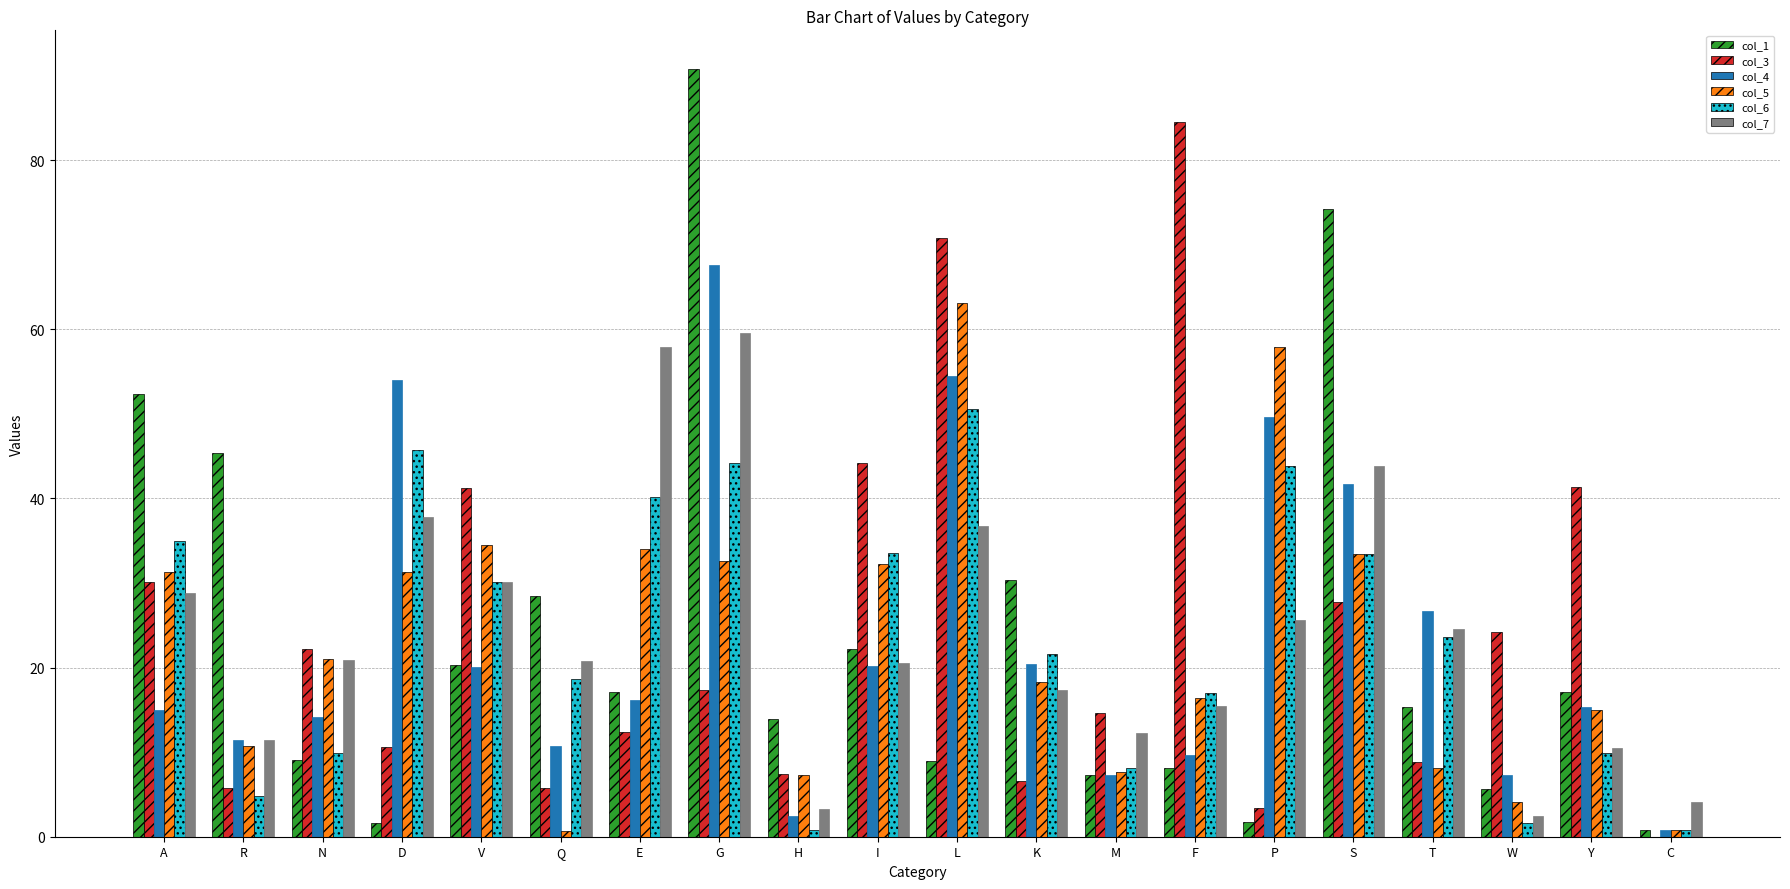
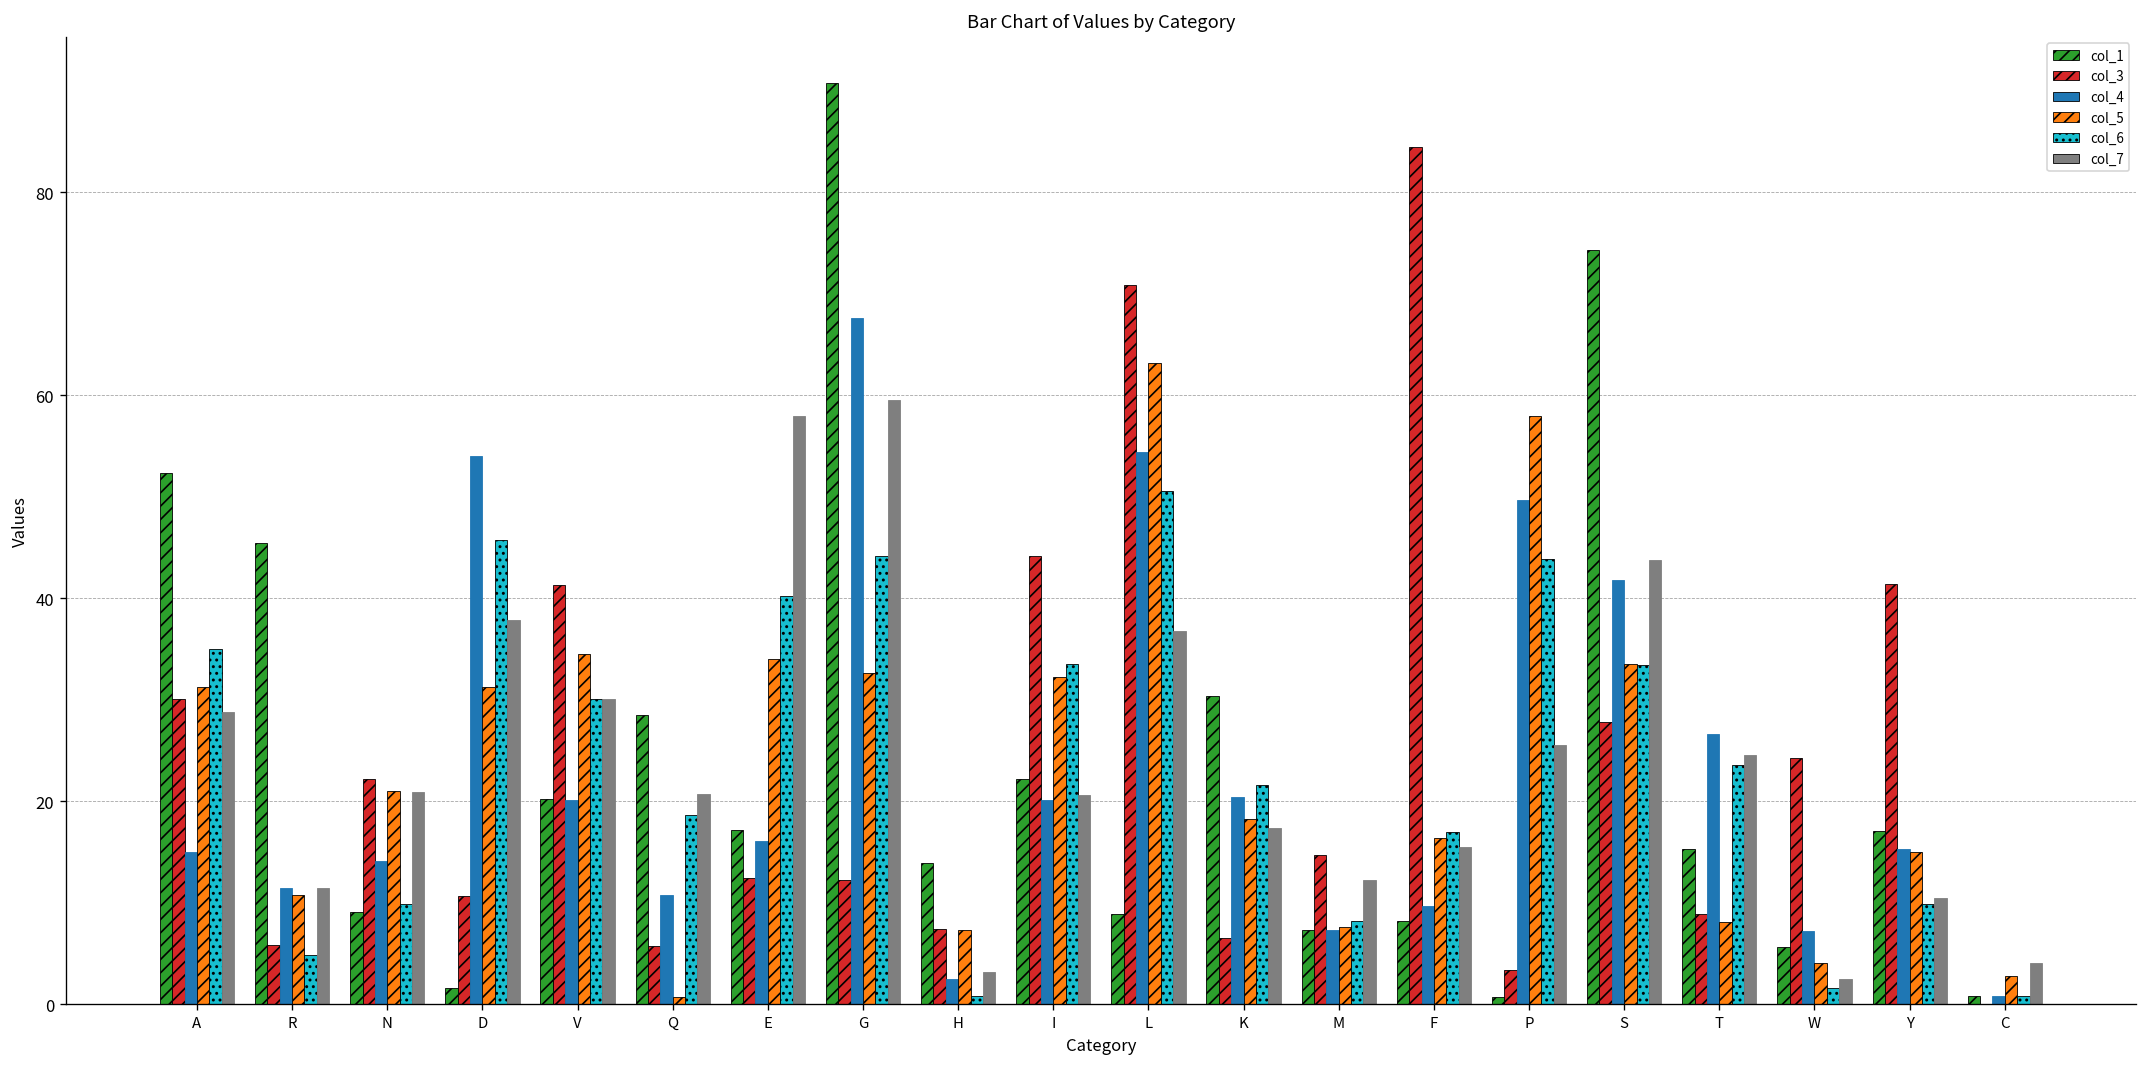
col_3, G: 17 -> 12
col_1, P: 2 -> 1
col_5, C: 1 -> 3
